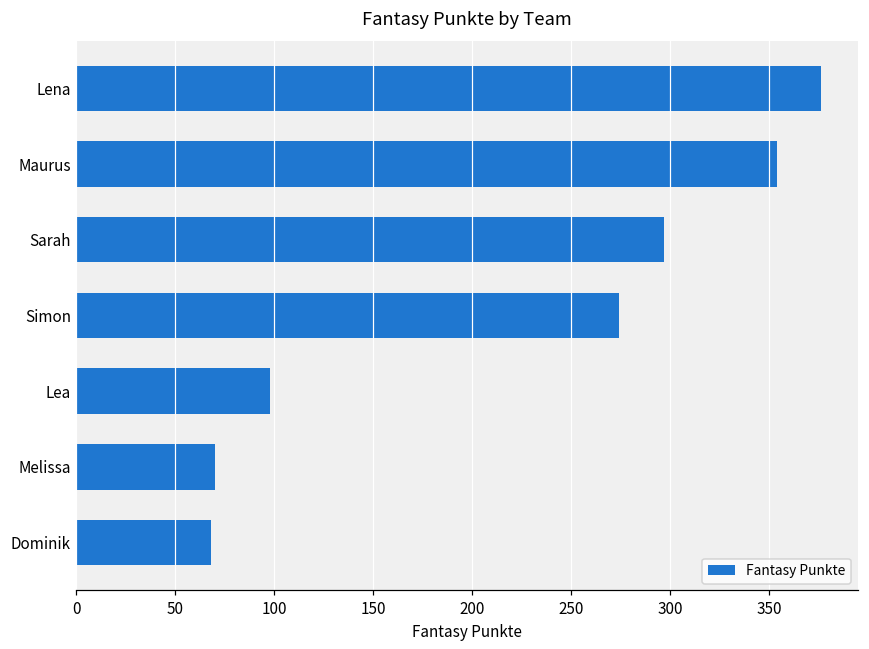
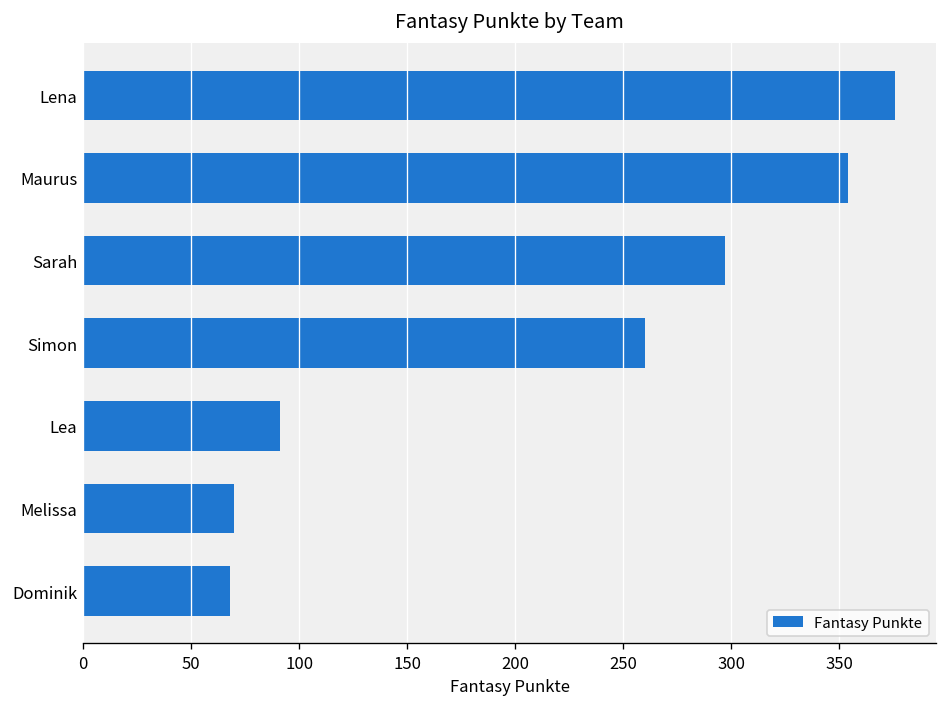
Simon: 274 -> 260
Lea: 98 -> 91
